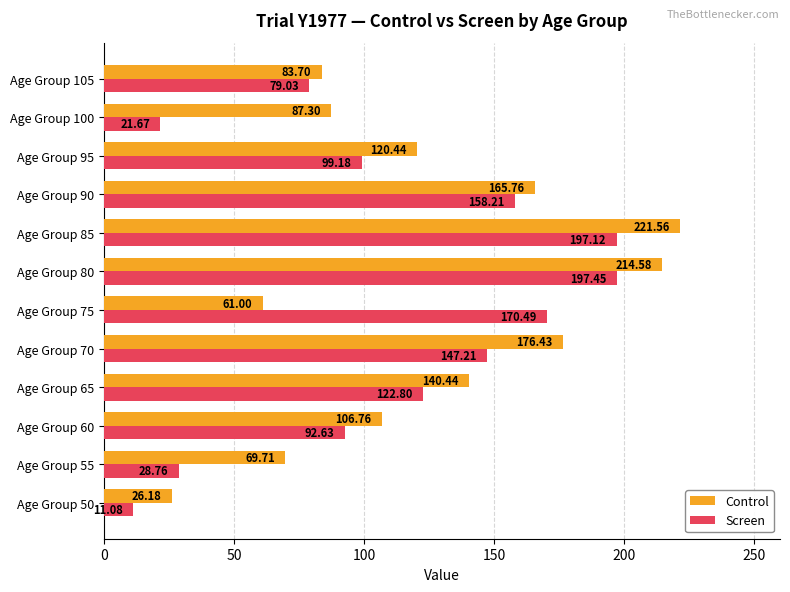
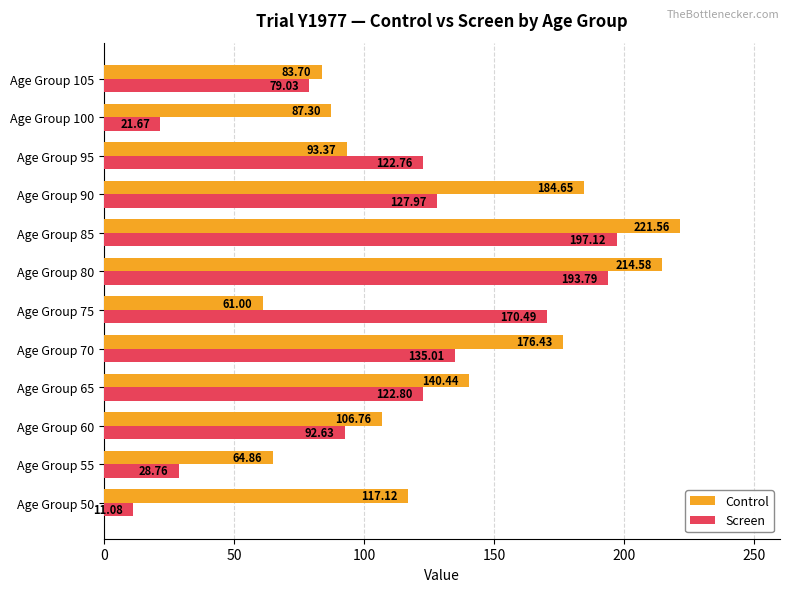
Control, Age Group 95: 120.44 -> 93.37
Screen, Age Group 95: 99.18 -> 122.76
Control, Age Group 90: 165.76 -> 184.65
Screen, Age Group 90: 158.21 -> 127.97
Screen, Age Group 80: 197.45 -> 193.79
Screen, Age Group 70: 147.21 -> 135.01
Control, Age Group 55: 69.71 -> 64.86
Control, Age Group 50: 26.18 -> 117.12
